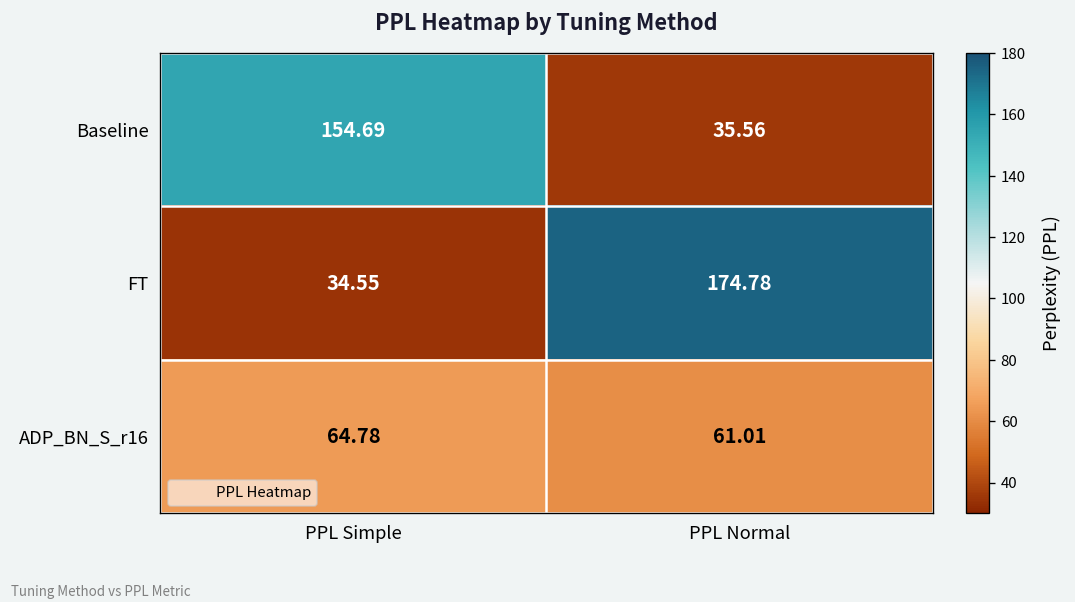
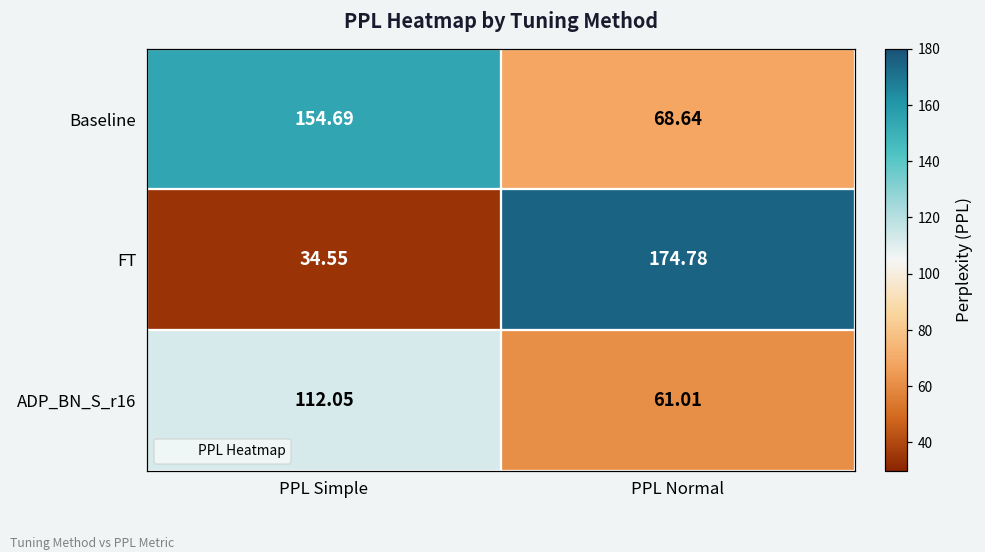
Baseline, PPL Normal: 35.56 -> 68.64
ADP_BN_S_r16, PPL Simple: 64.78 -> 112.05
